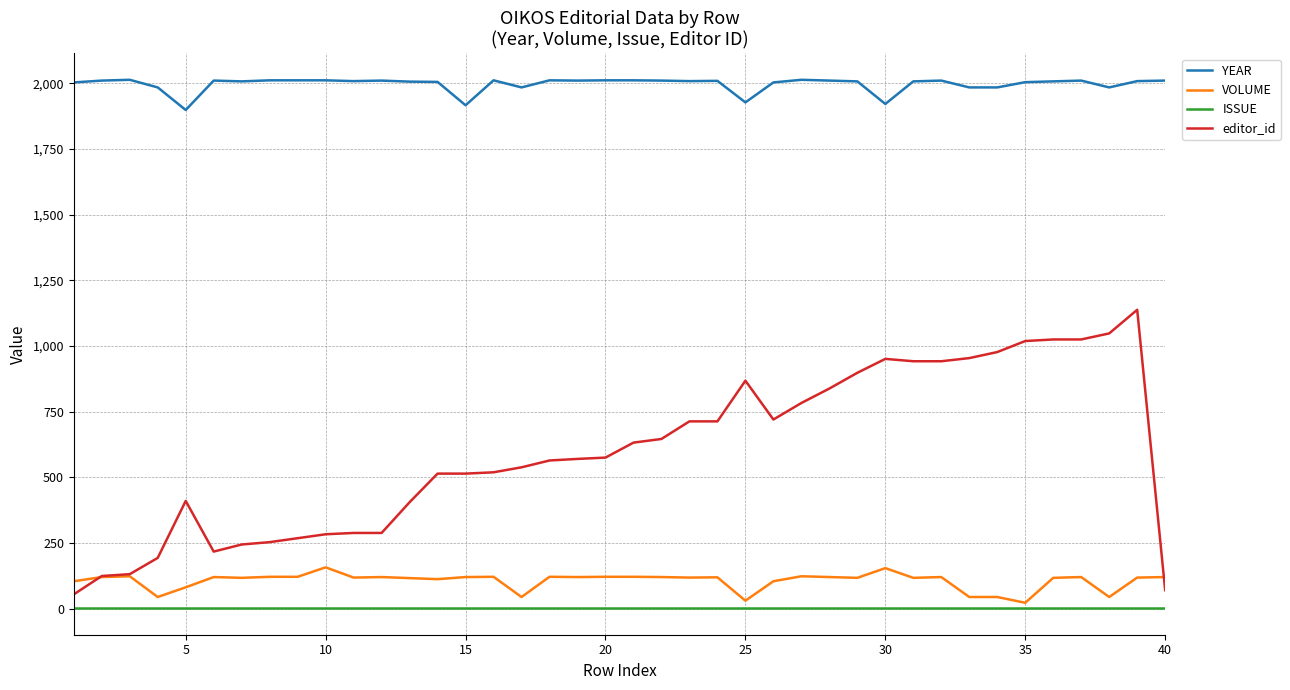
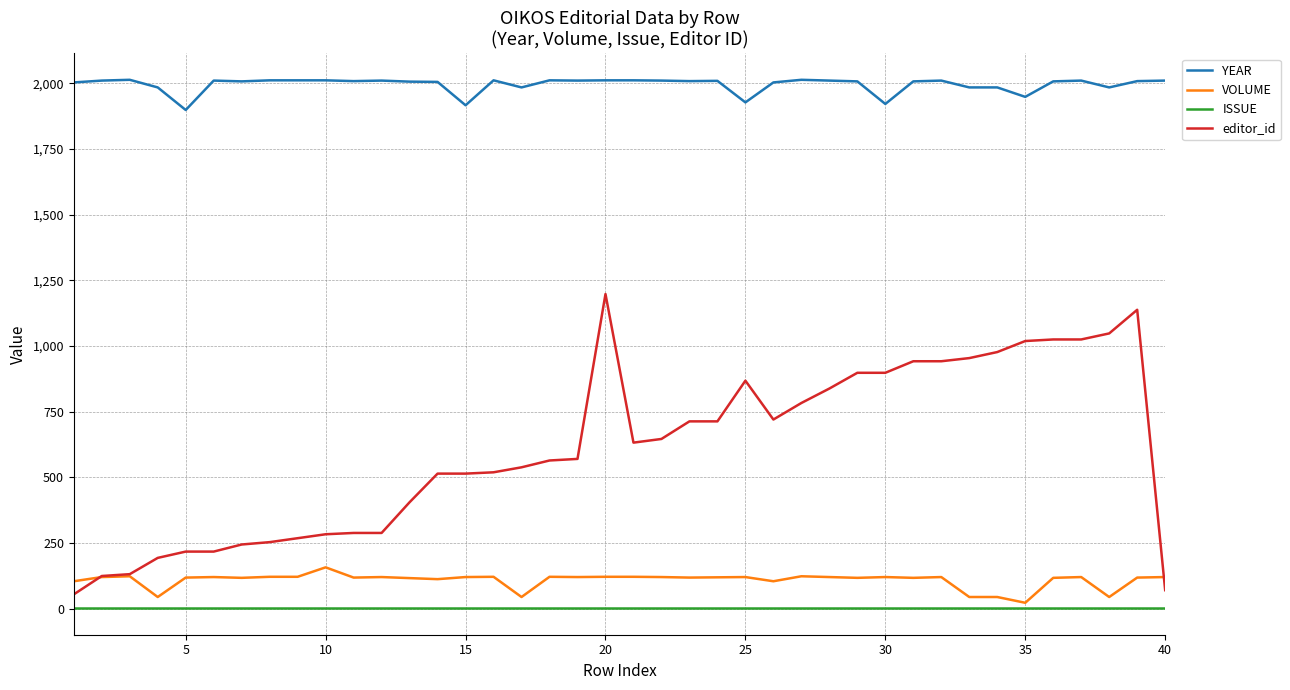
VOLUME, 5: 80 -> 120
editor_id, 5: 410 -> 220
editor_id, 20: 580 -> 1,200
VOLUME, 25: 30 -> 120
VOLUME, 30: 150 -> 120
editor_id, 30: 950 -> 900
YEAR, 35: 2,010 -> 1,950
